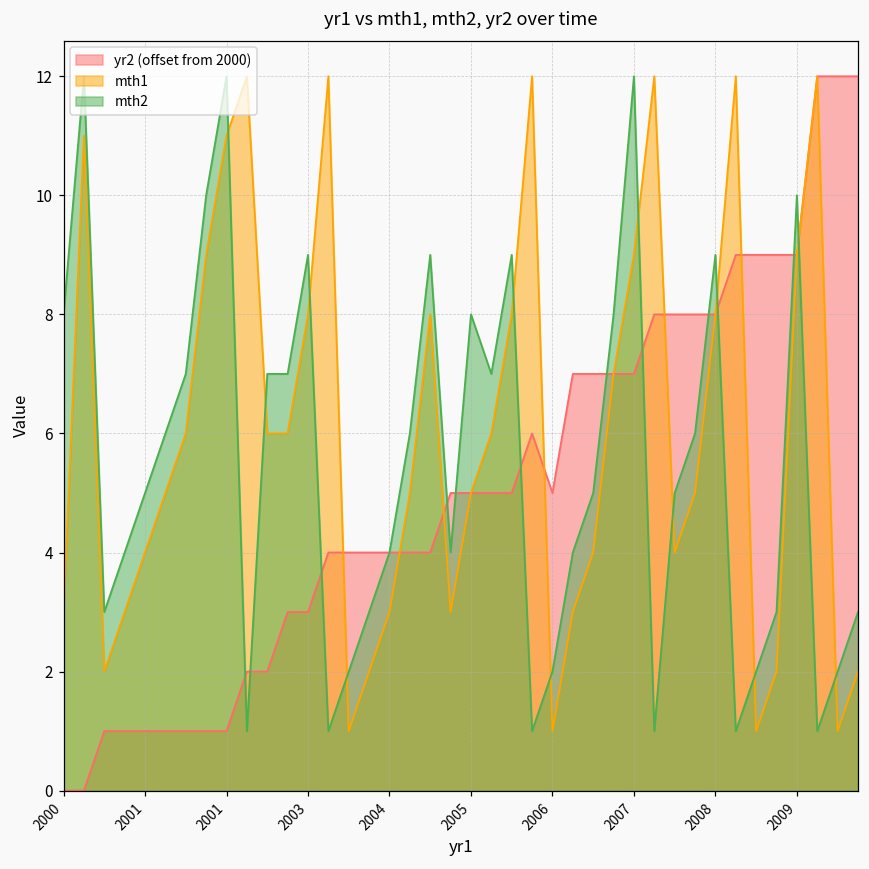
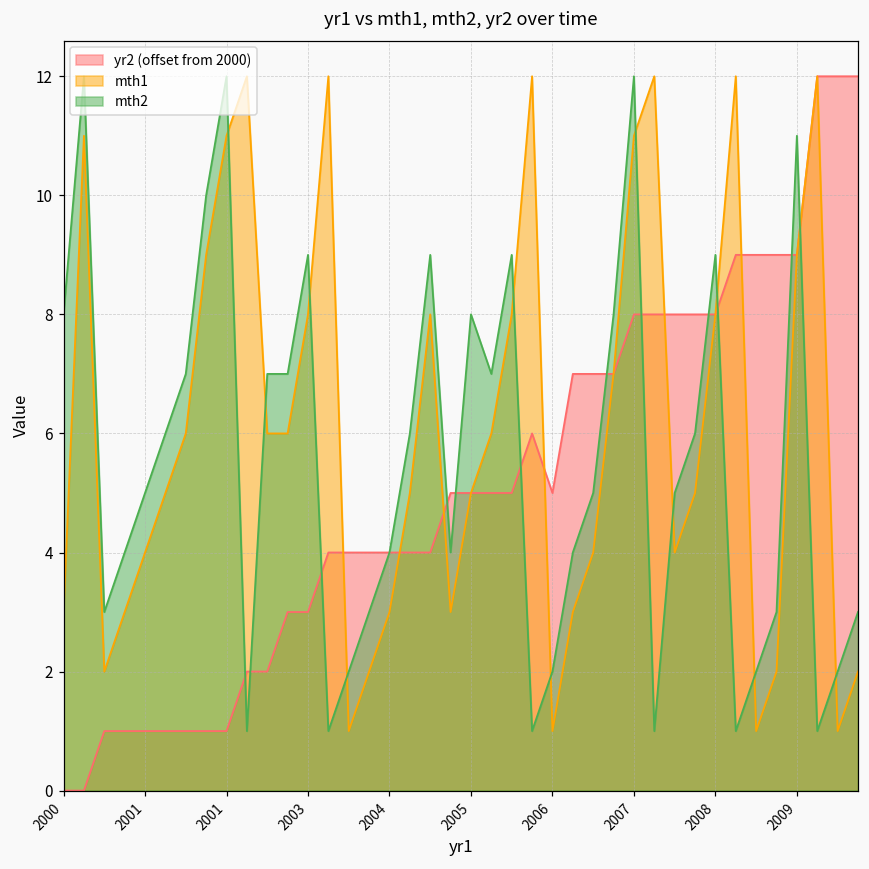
yr2 (offset from 2000), 2007: 7.0 -> 8.0
mth1, 2007: 9 -> 11
mth2, 2009: 10 -> 11
